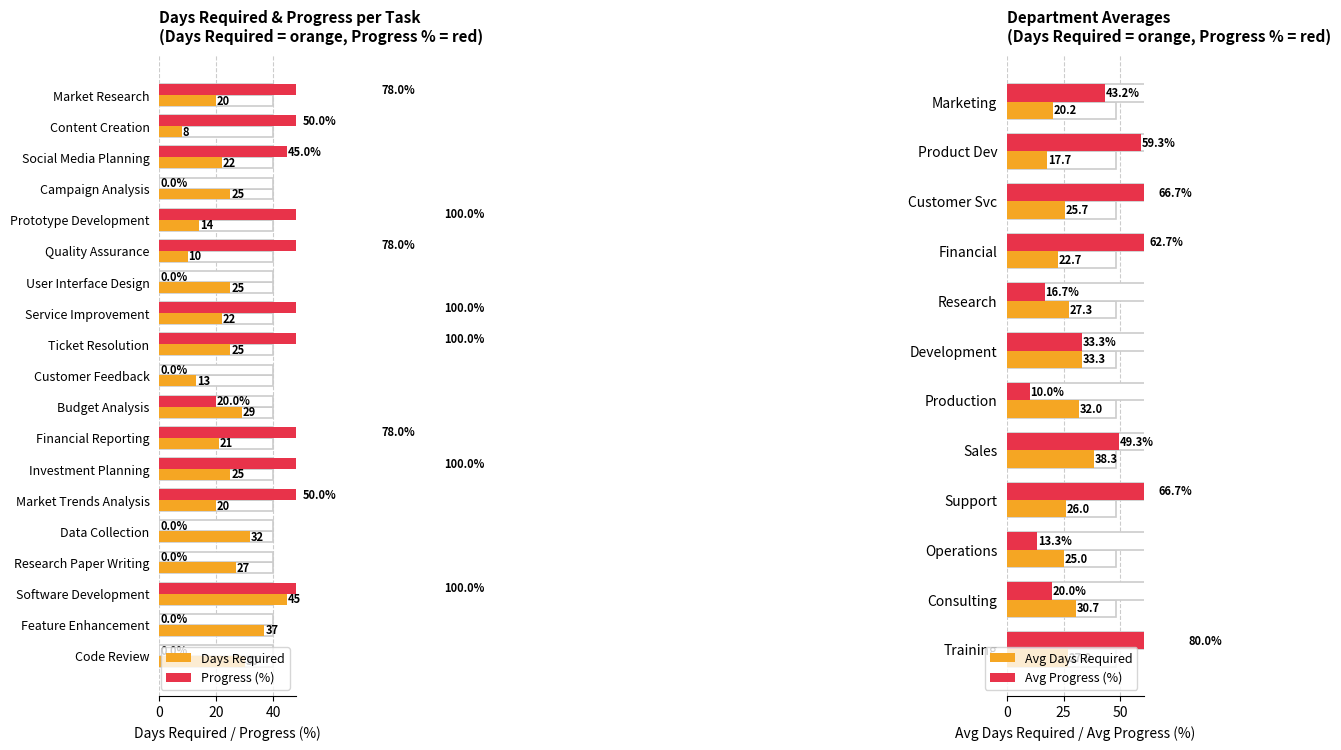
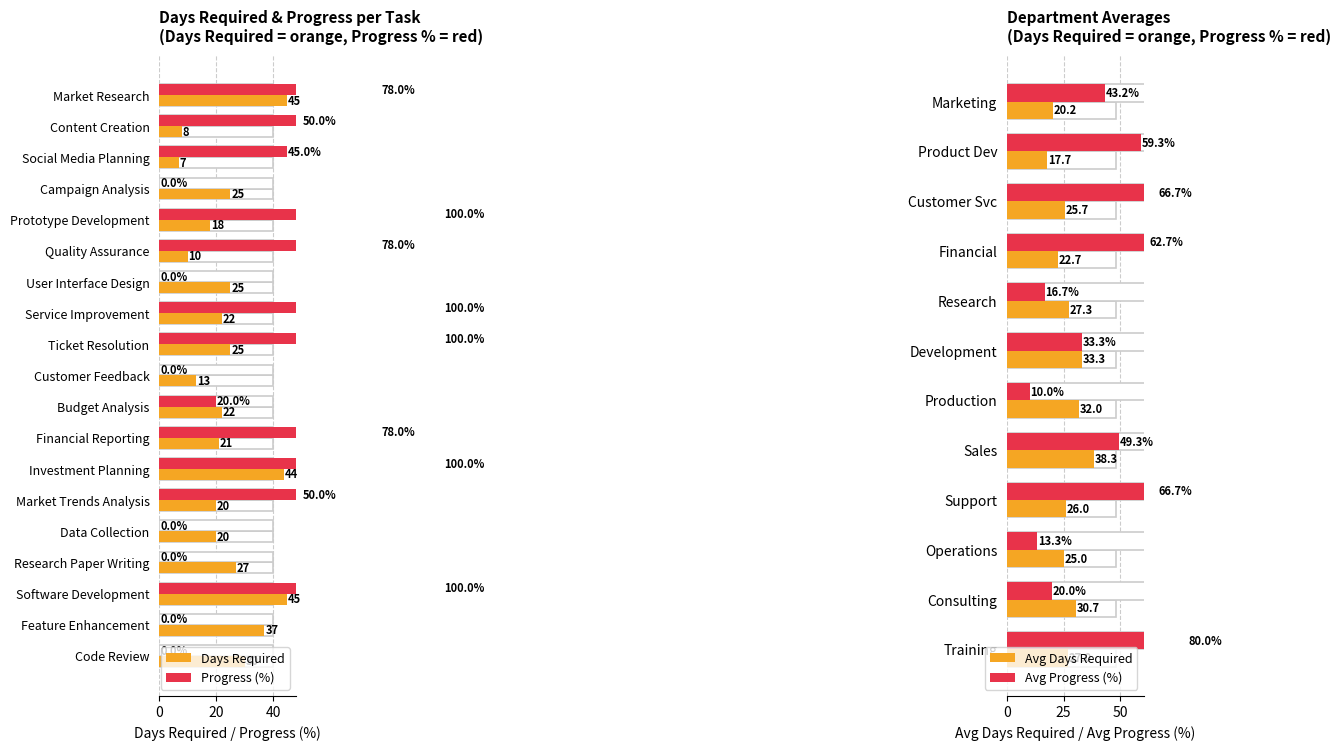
Days Required & Progress per Task (Days Required = orange, Progress % = red), Days Required, Market Research: 20 -> 45
Days Required & Progress per Task (Days Required = orange, Progress % = red), Days Required, Social Media Planning: 22 -> 7
Days Required & Progress per Task (Days Required = orange, Progress % = red), Days Required, Prototype Development: 14 -> 18
Days Required & Progress per Task (Days Required = orange, Progress % = red), Days Required, Budget Analysis: 29 -> 22
Days Required & Progress per Task (Days Required = orange, Progress % = red), Days Required, Investment Planning: 25 -> 44
Days Required & Progress per Task (Days Required = orange, Progress % = red), Days Required, Data Collection: 32 -> 20
